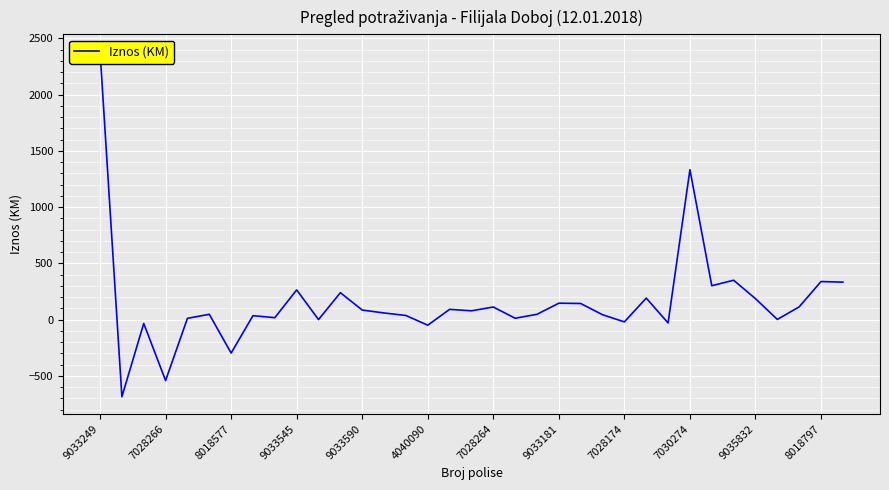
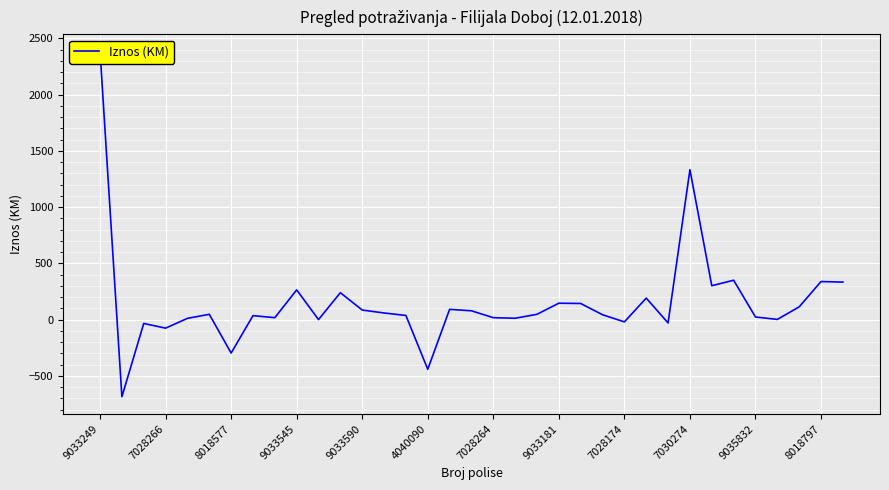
7028266: -540 -> -80
4040090: -50 -> -440
7028264: 110 -> 20
9035832: 190 -> 20
